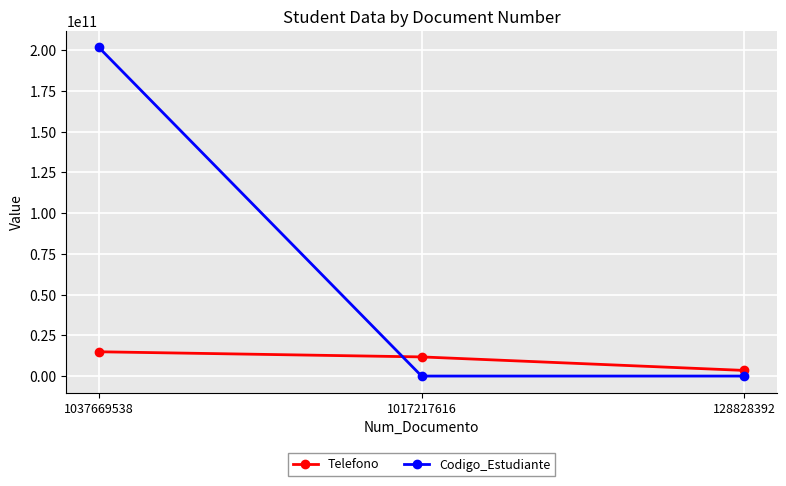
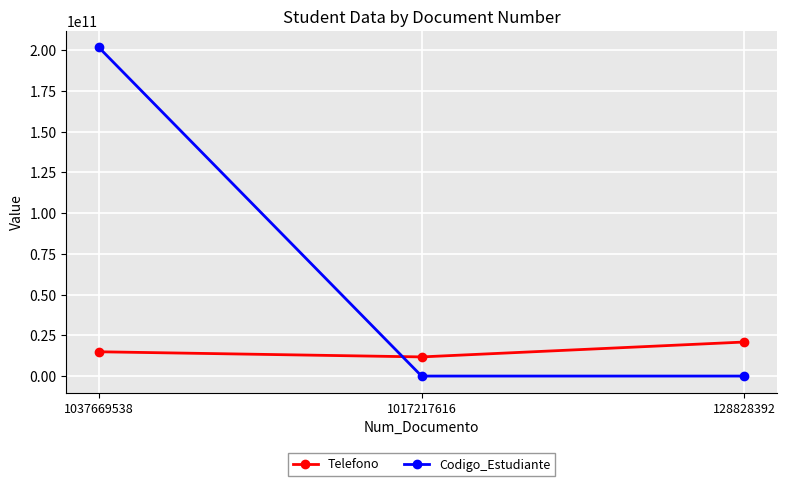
Telefono, 128828392: 3000000000 -> 21000000000
